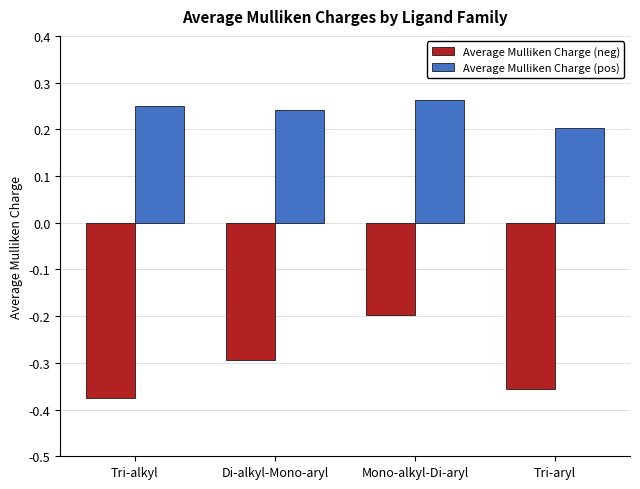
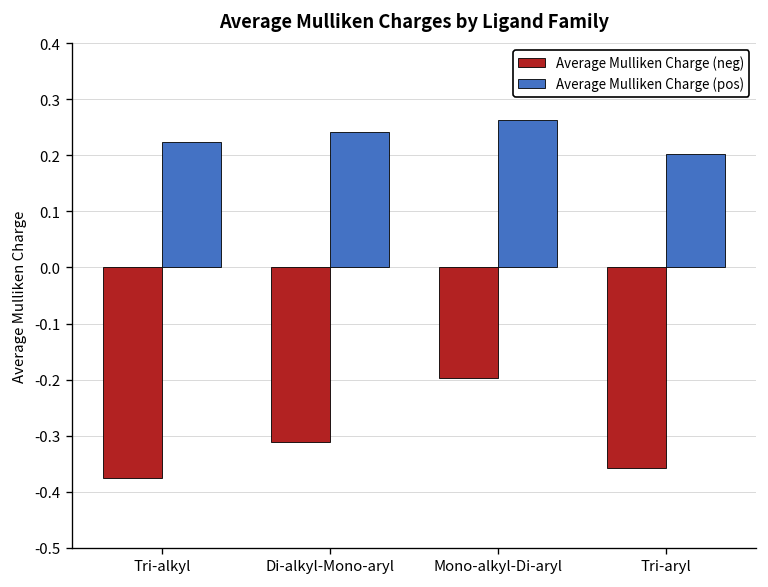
Average Mulliken Charge (pos), Tri-alkyl: 0.25 -> 0.22
Average Mulliken Charge (neg), Di-alkyl-Mono-aryl: -0.29 -> -0.31
